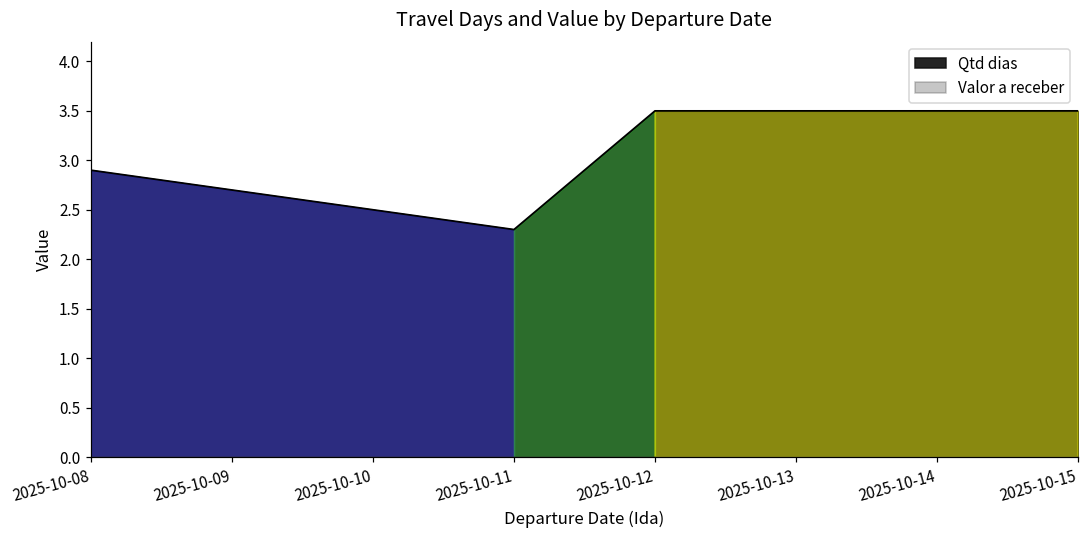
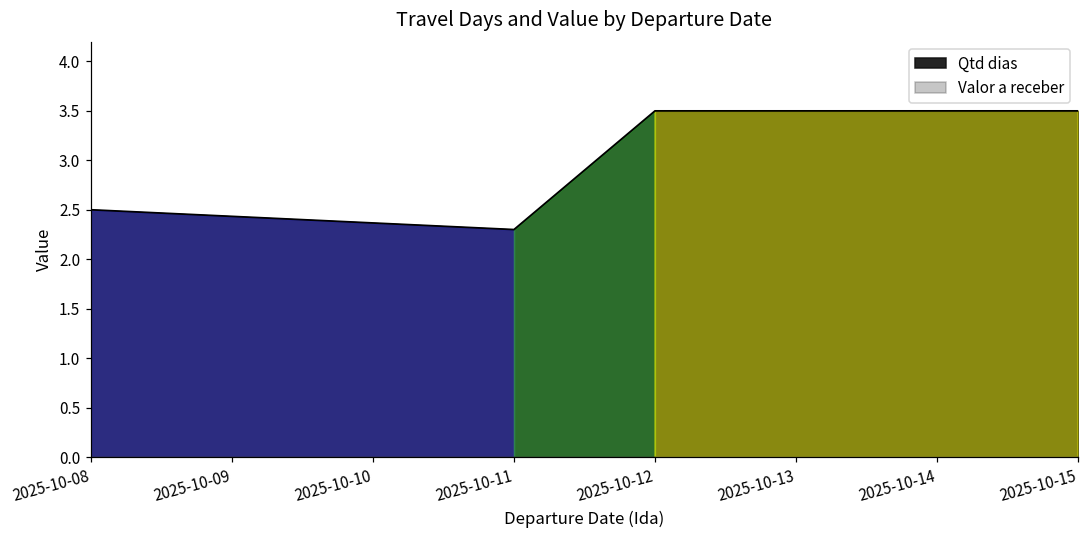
Qtd dias, 2025-10-08: 2.9 -> 2.5
